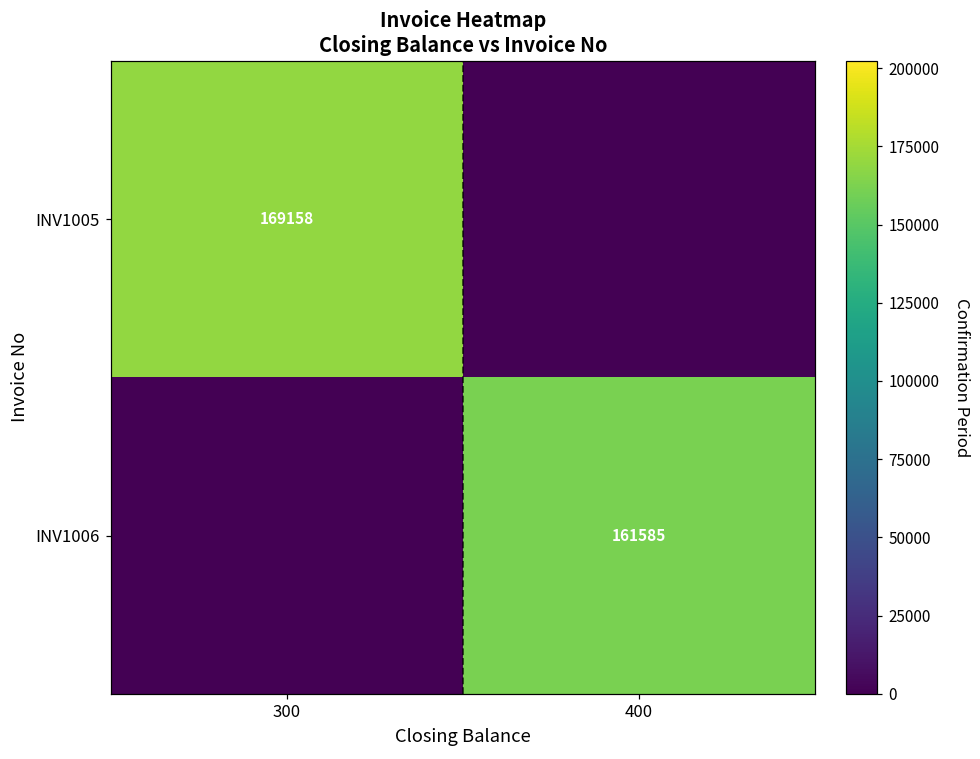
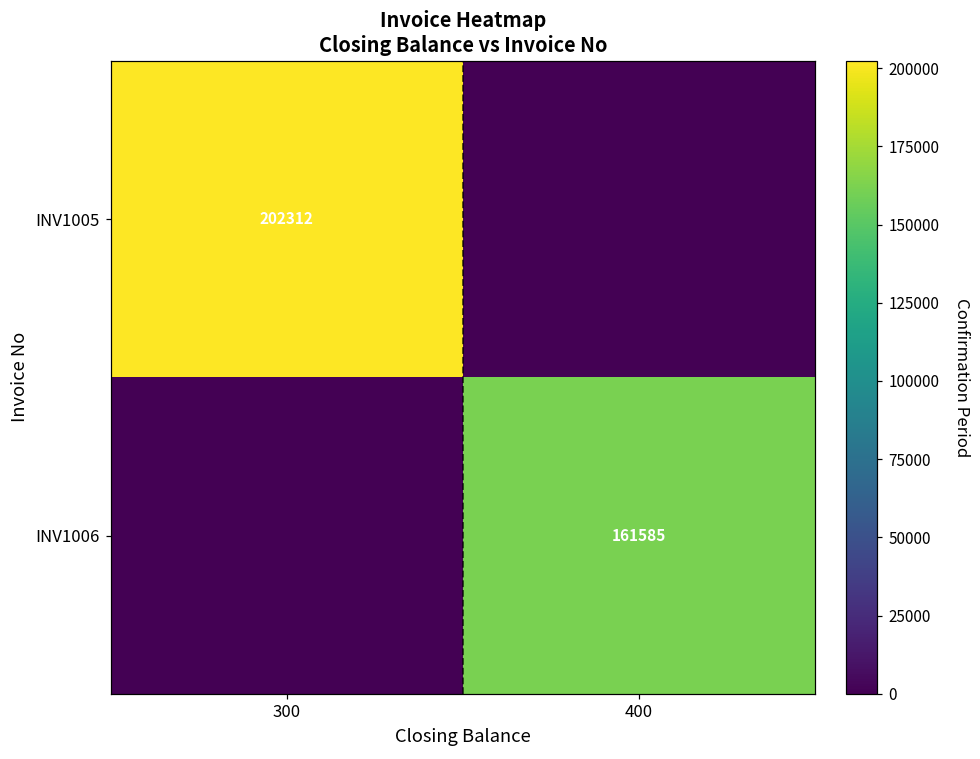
INV1005, 300: 169158 -> 202312
